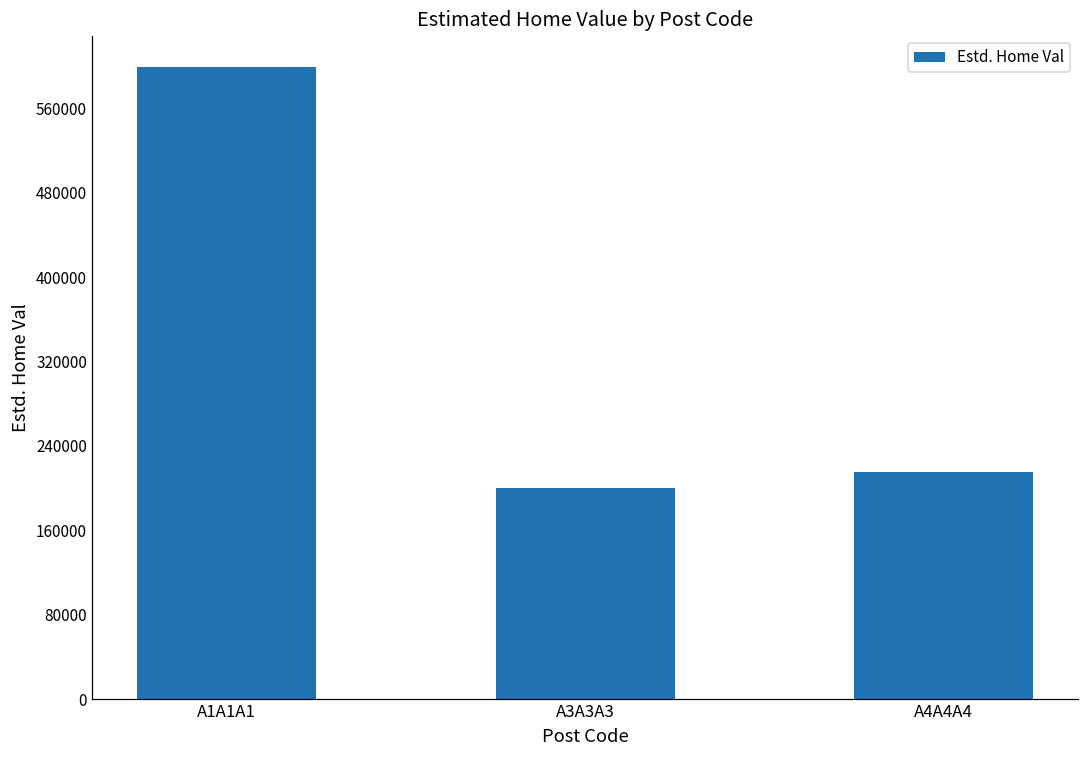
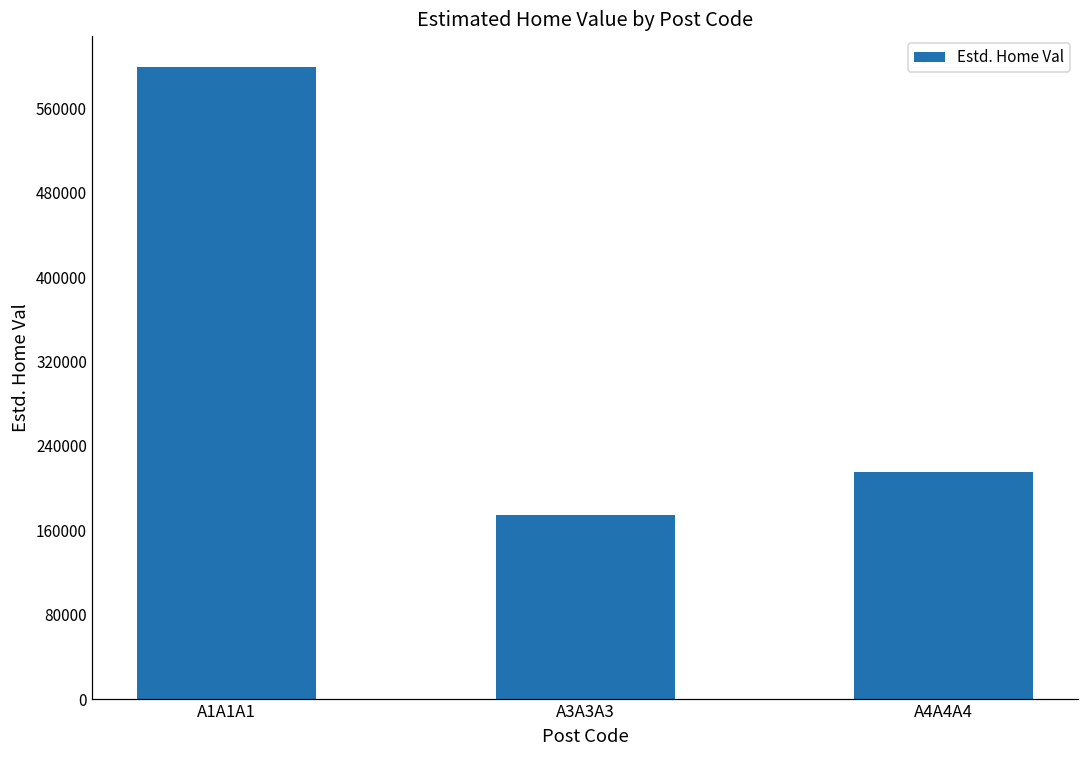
A3A3A3: 200000 -> 170000
